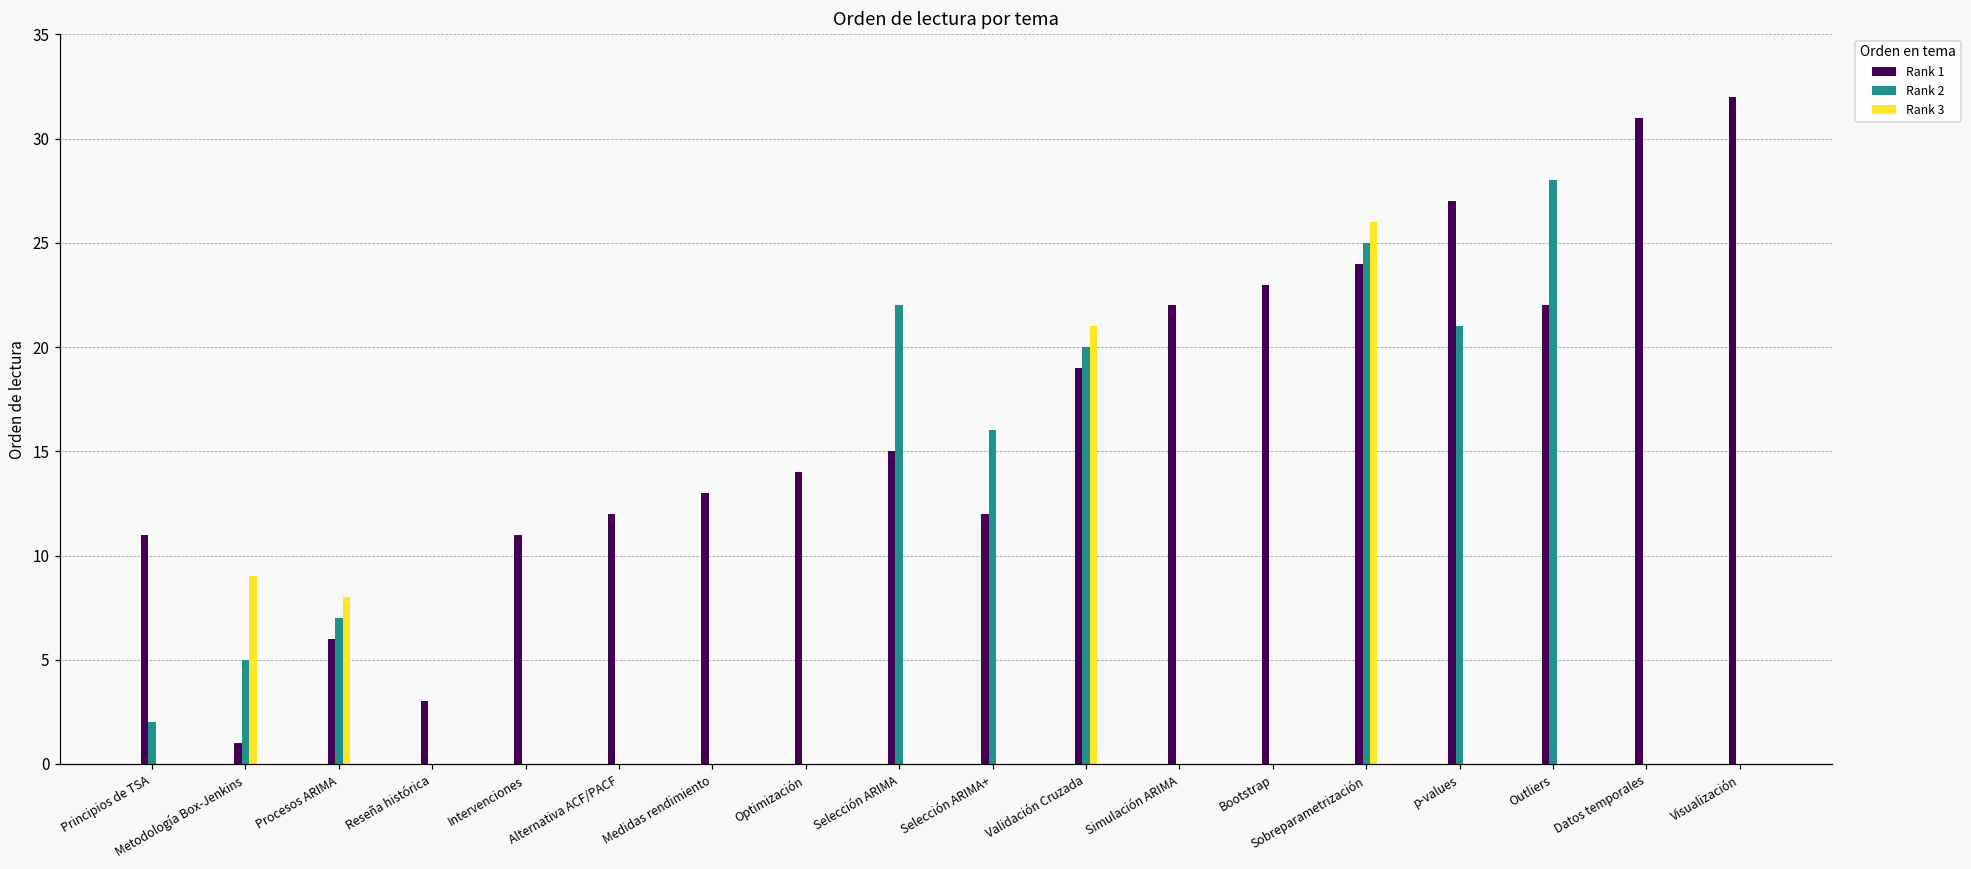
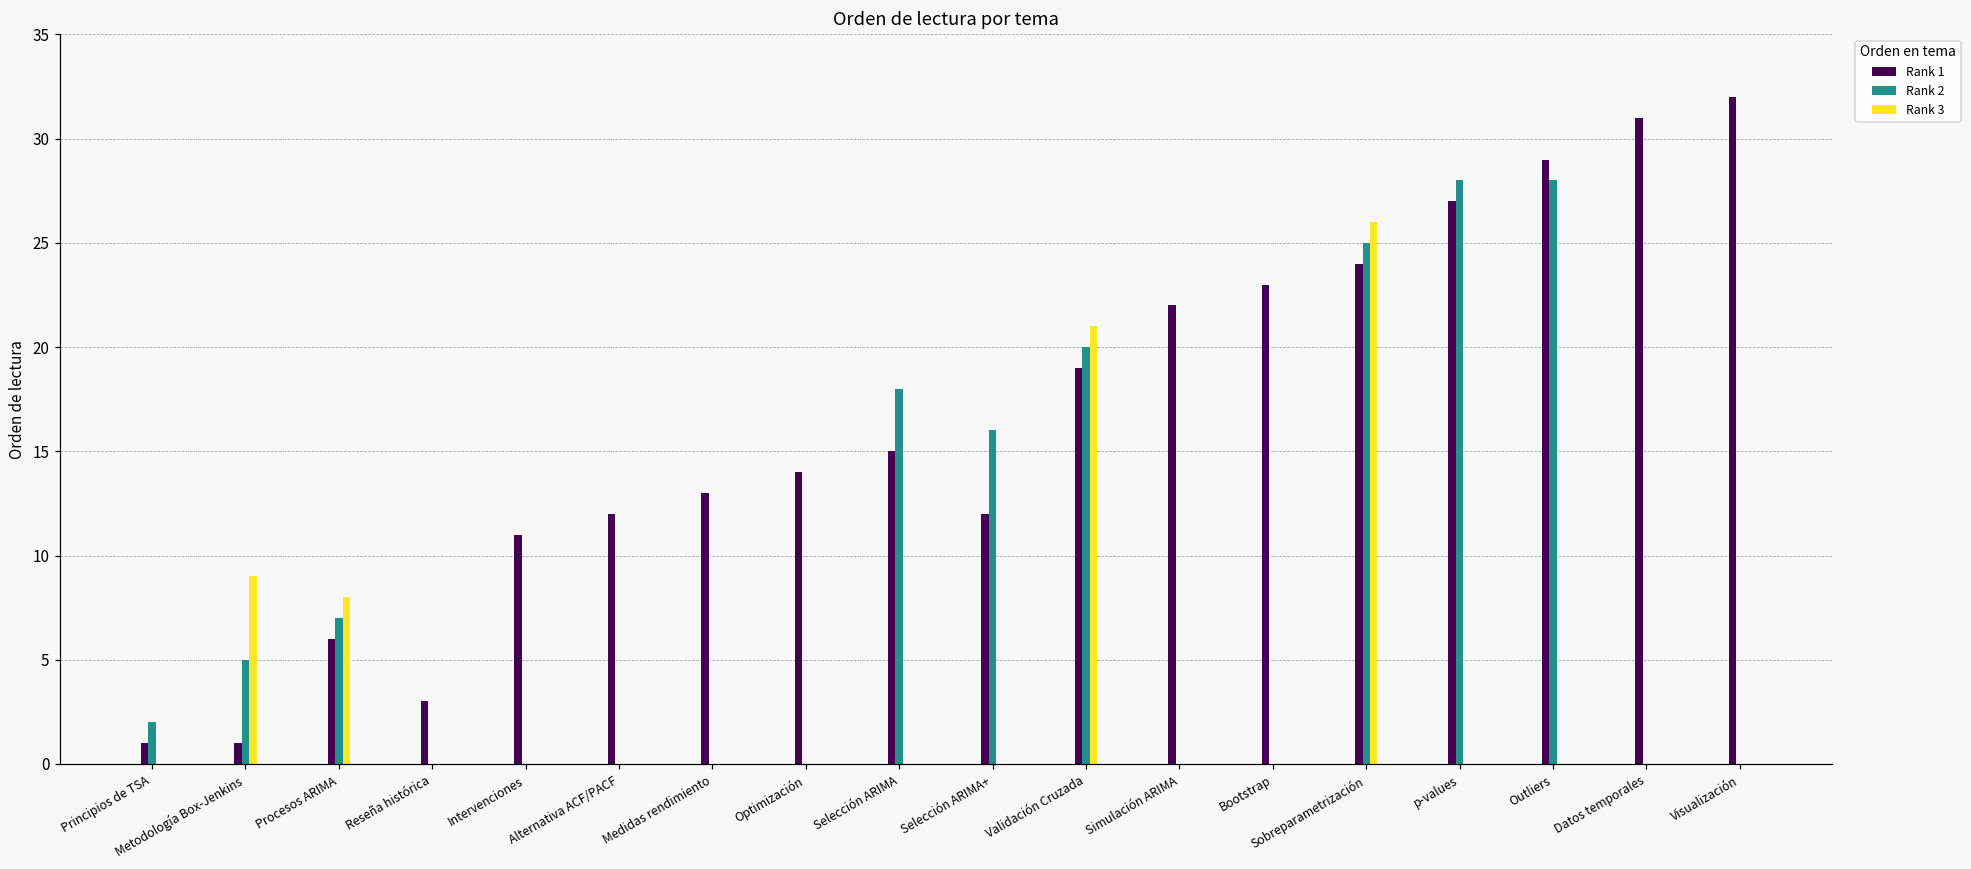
Rank 1, Principios de TSA: 11 -> 1
Rank 2, Selección ARIMA: 22 -> 18
Rank 2, p-values: 21 -> 28
Rank 1, Outliers: 22 -> 29
